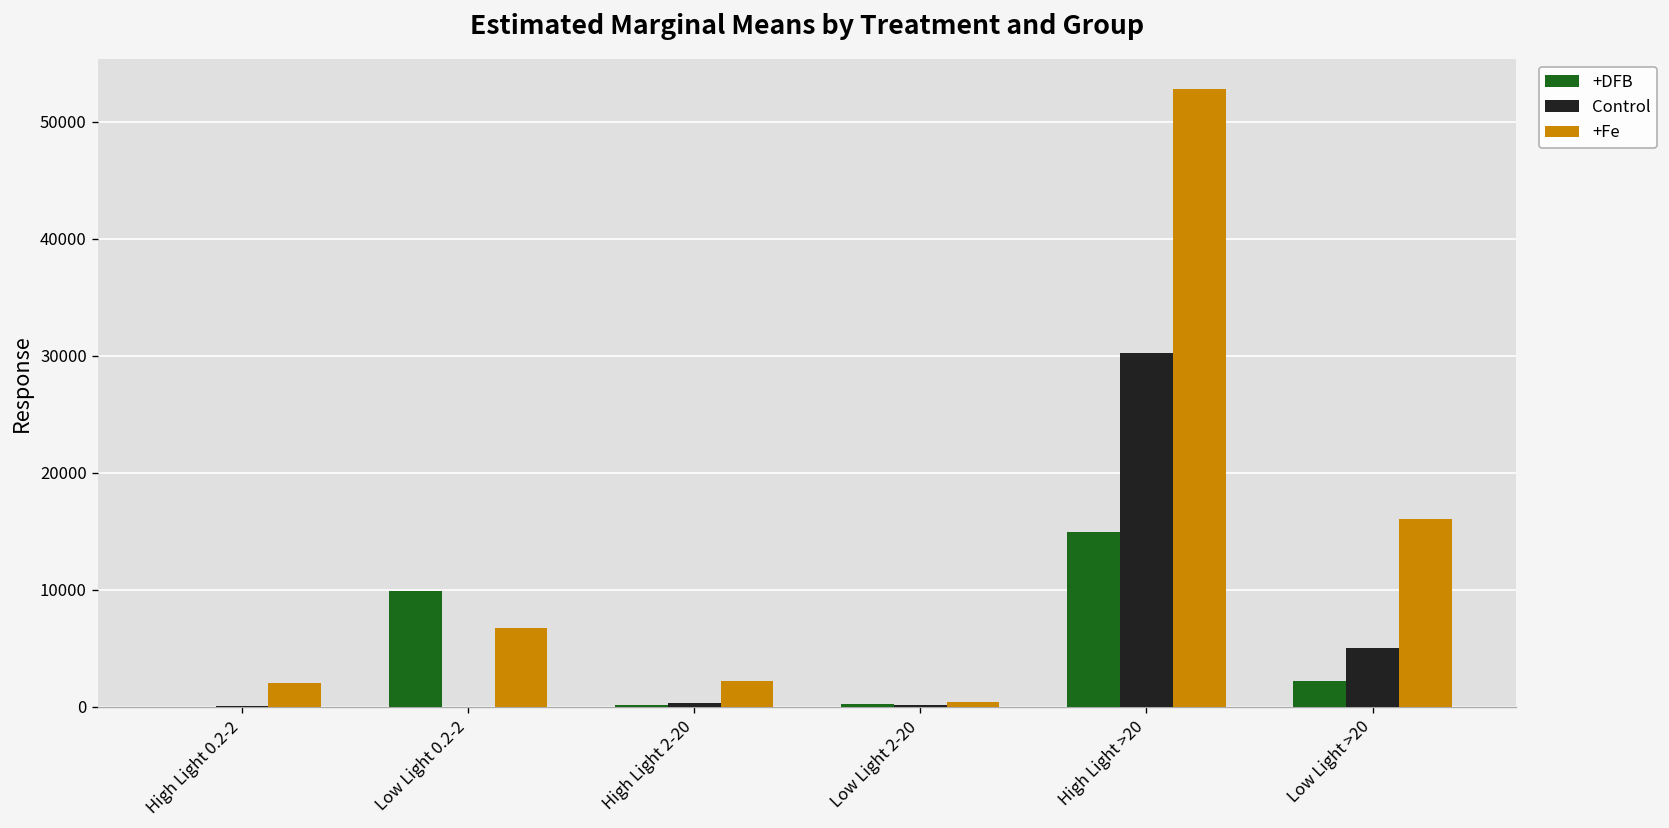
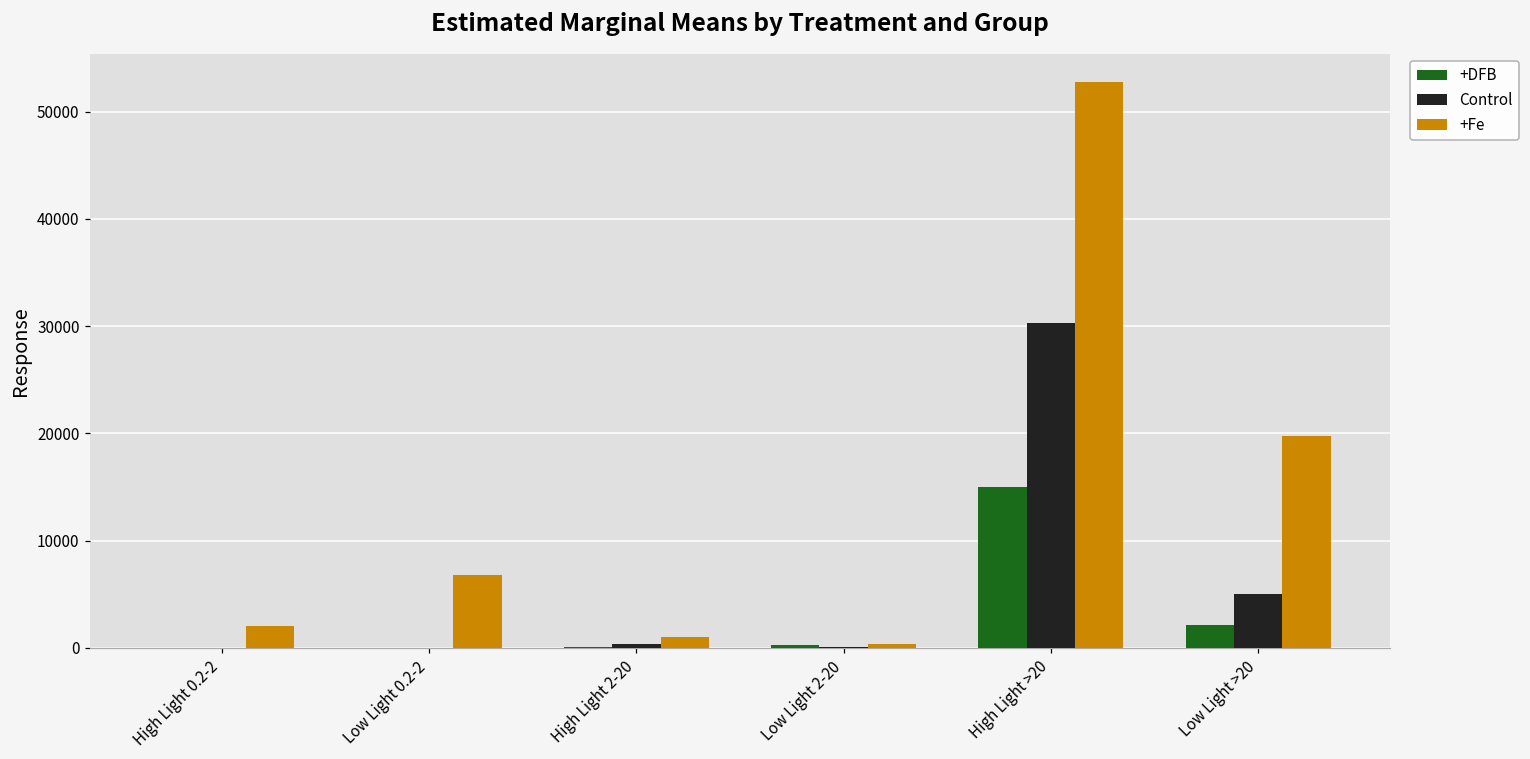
+DFB, Low Light 0.2-2: 10000 -> 0
+Fe, High Light 2-20: 2000 -> 1000
+Fe, Low Light >20: 16000 -> 20000
